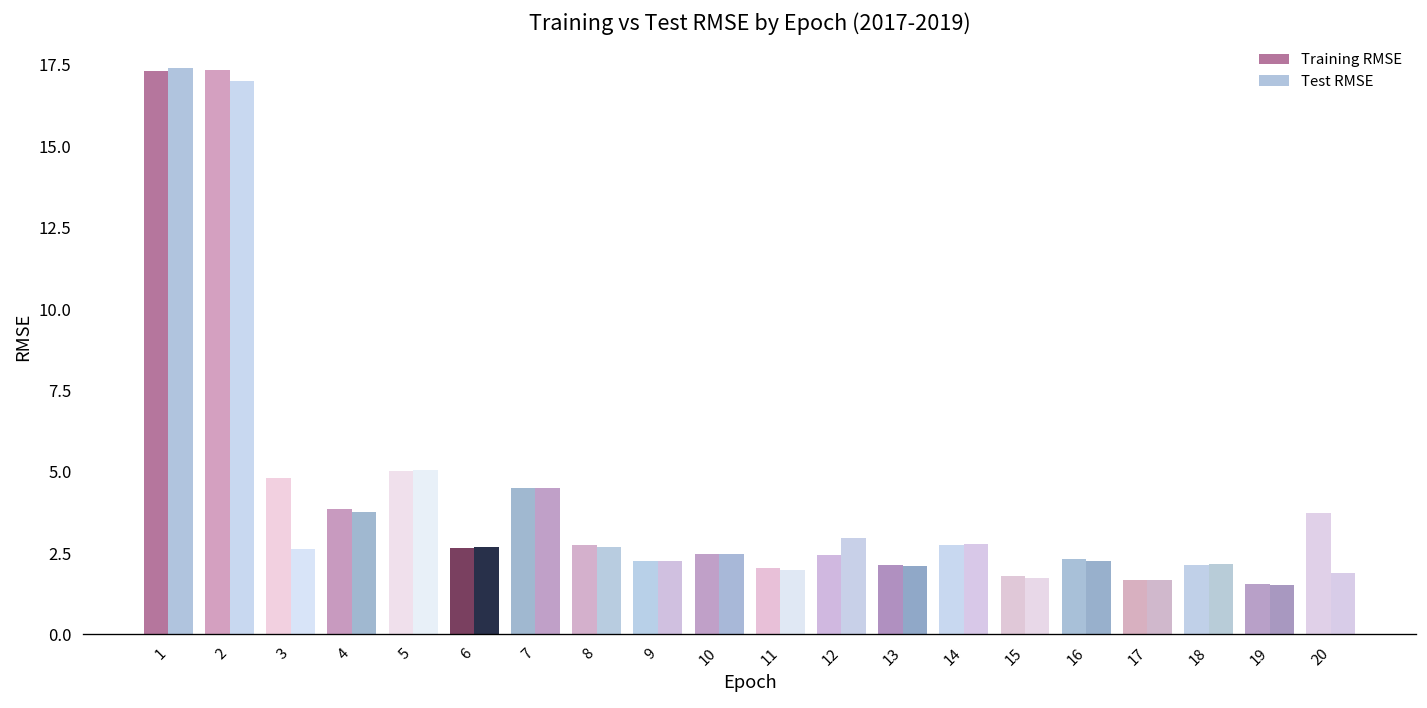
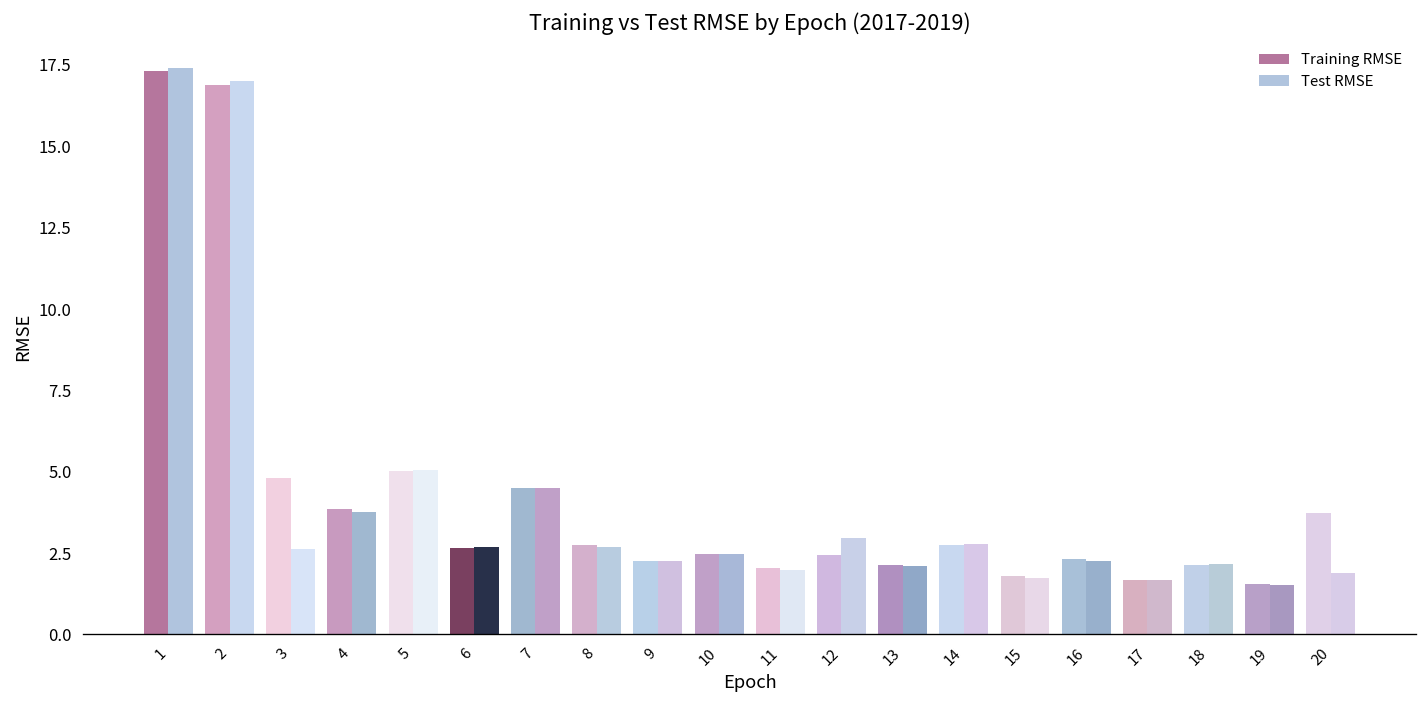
Training RMSE, 2: 17.3 -> 16.9
